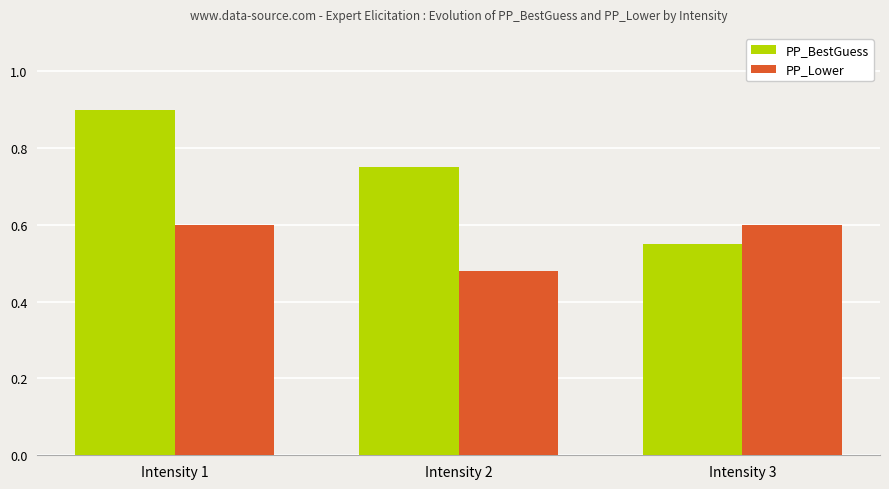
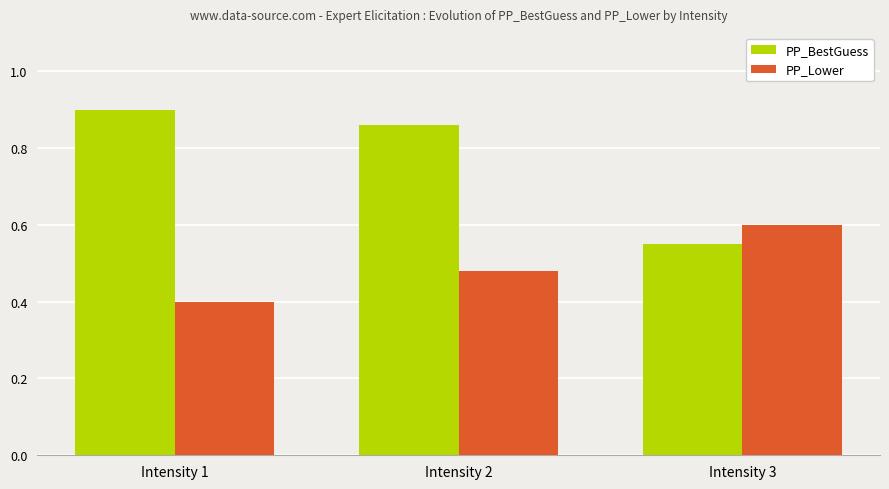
PP_Lower, Intensity 1: 0.6 -> 0.4
PP_BestGuess, Intensity 2: 0.75 -> 0.86
